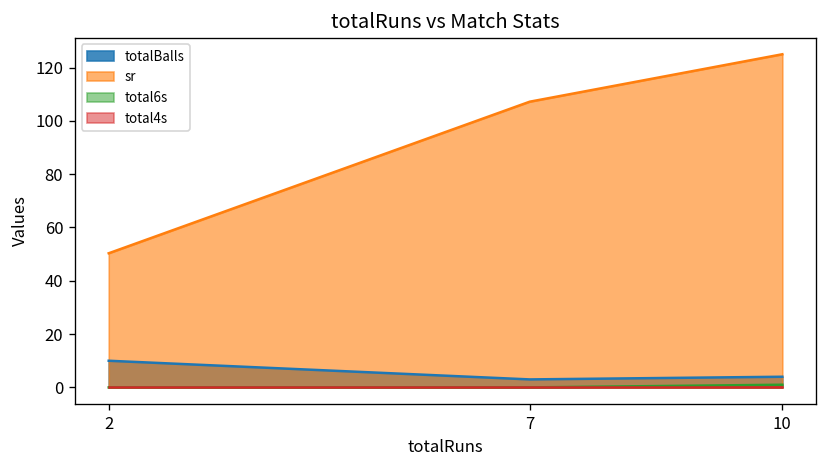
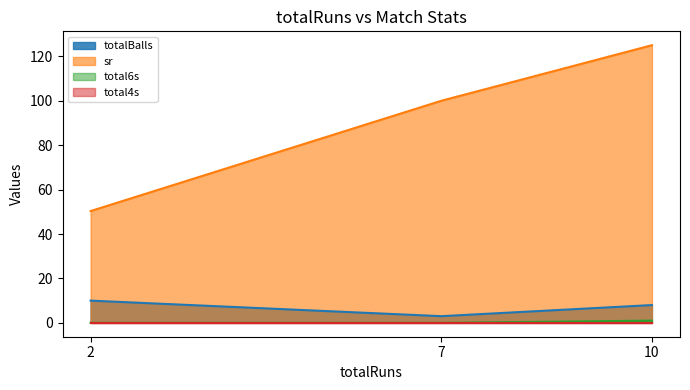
sr, 7: 107 -> 100
totalBalls, 10: 4 -> 8
